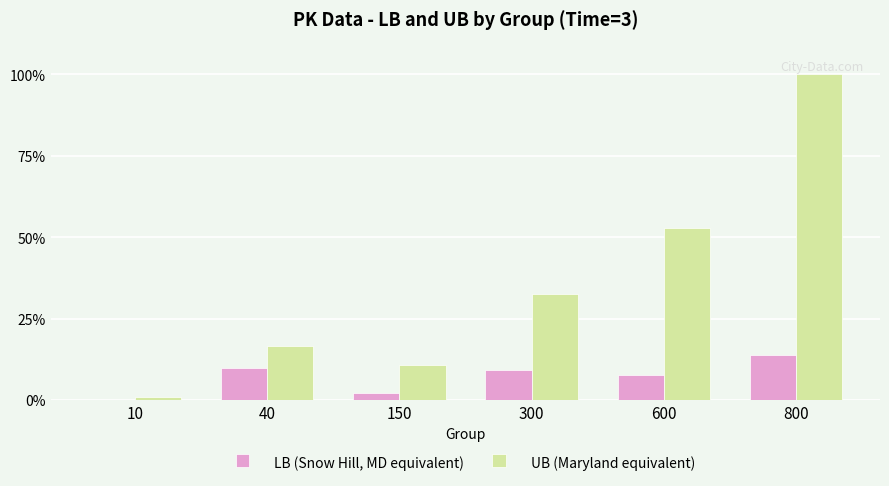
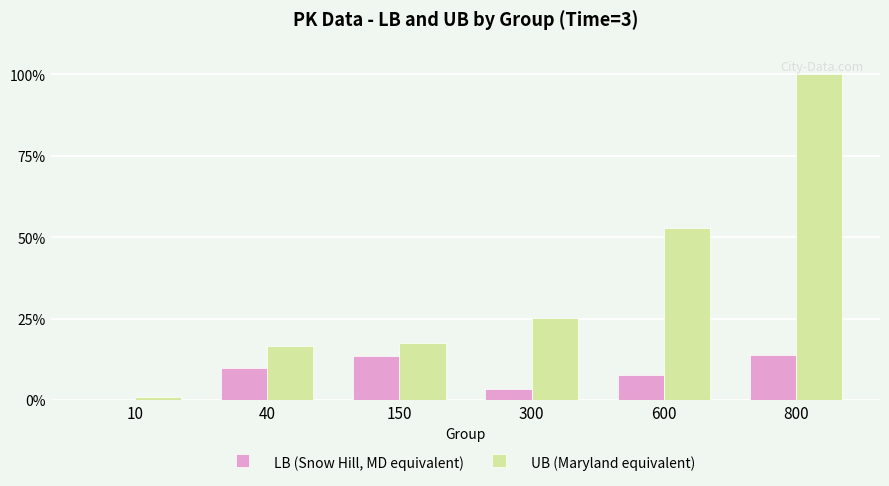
LB (Snow Hill, MD equivalent), 150: 2% -> 14%
UB (Maryland equivalent), 150: 11% -> 18%
LB (Snow Hill, MD equivalent), 300: 9% -> 3%
UB (Maryland equivalent), 300: 33% -> 25%
